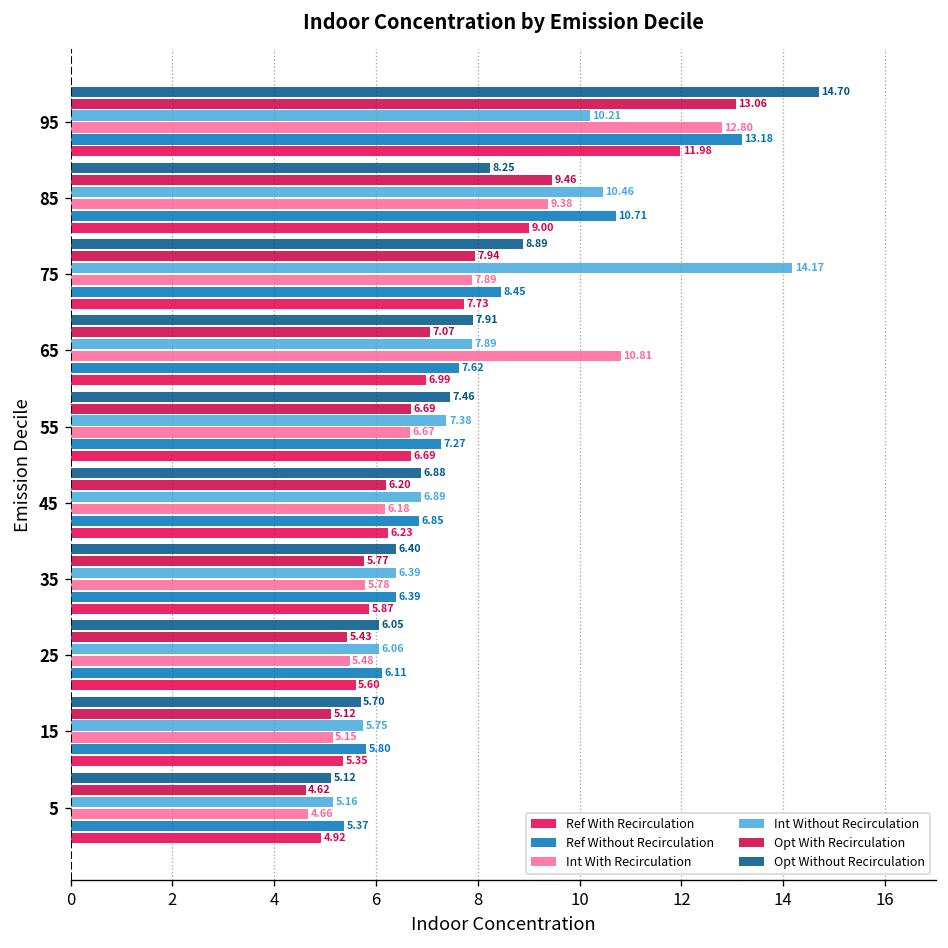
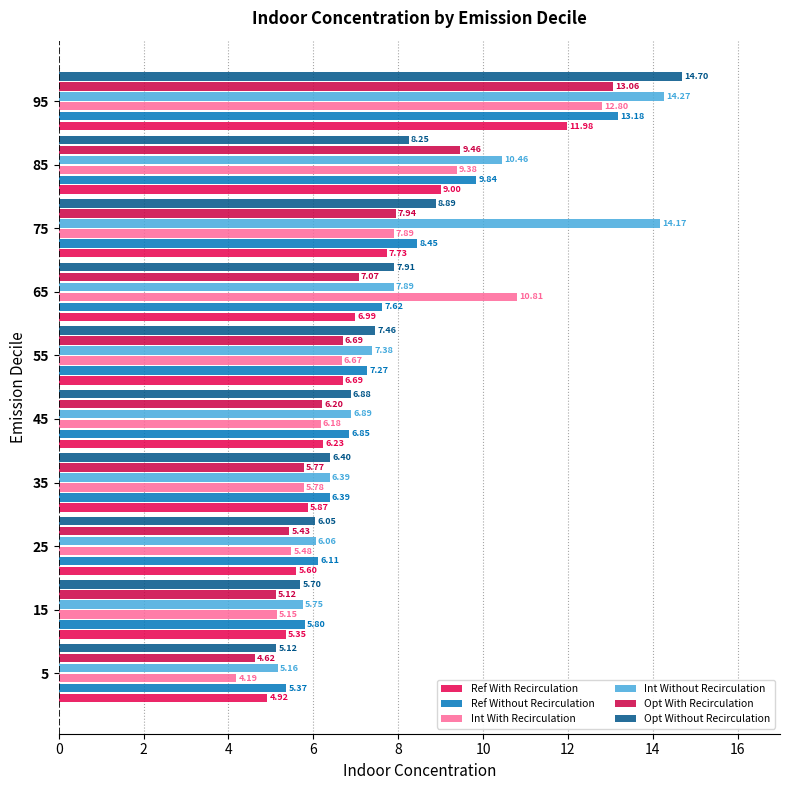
Int Without Recirculation, 95: 10.21 -> 14.27
Ref Without Recirculation, 85: 10.71 -> 9.84
Int With Recirculation, 5: 4.66 -> 4.19
